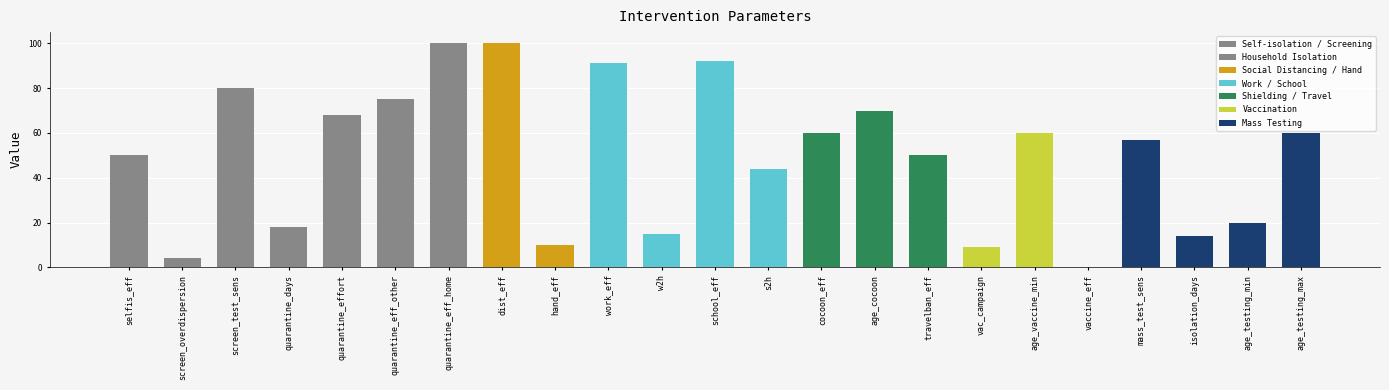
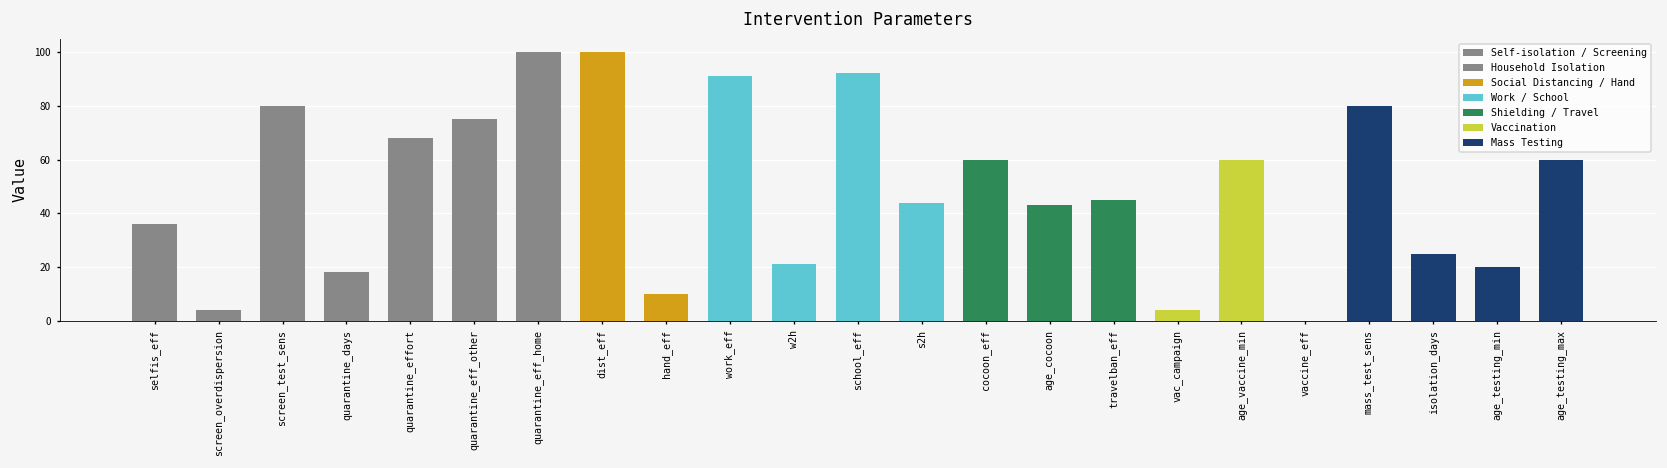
selfis_eff: 50 -> 36
w2h: 15 -> 21
age_cocoon: 70 -> 43
travelban_eff: 50 -> 45
vac_campaign: 9 -> 4
mass_test_sens: 57 -> 80
isolation_days: 14 -> 25
